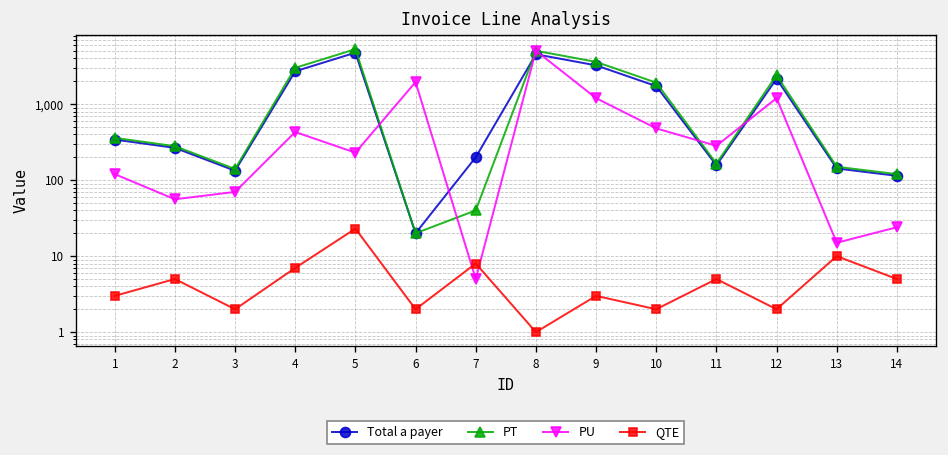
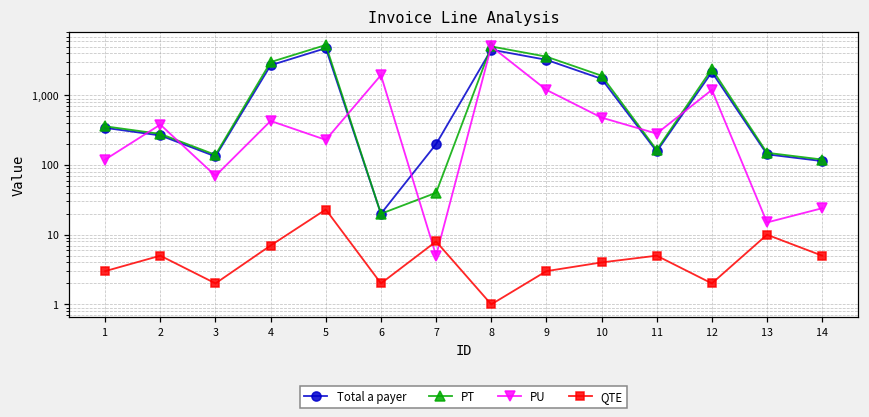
PU, 2: 60 -> 400
QTE, 10: 2 -> 4
